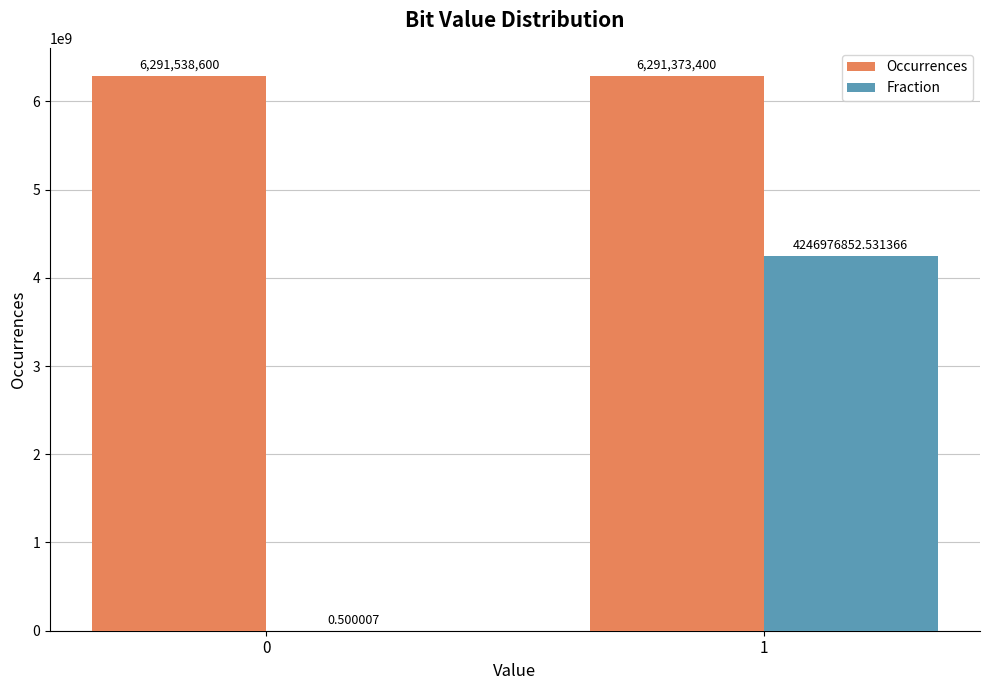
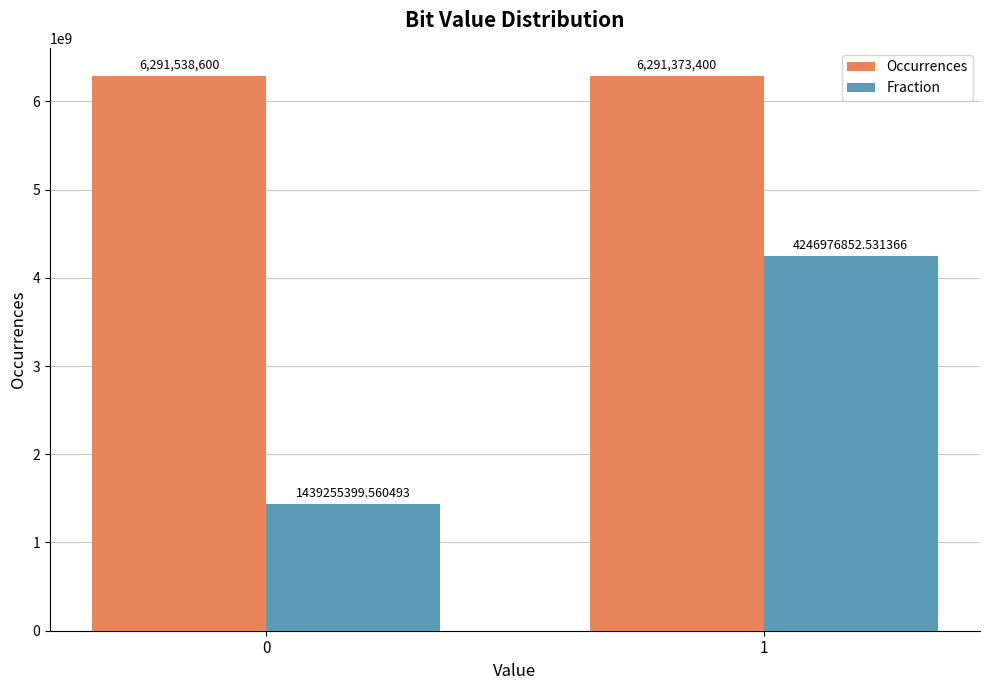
Fraction, 0: 0.500007 -> 1439255399.560493
